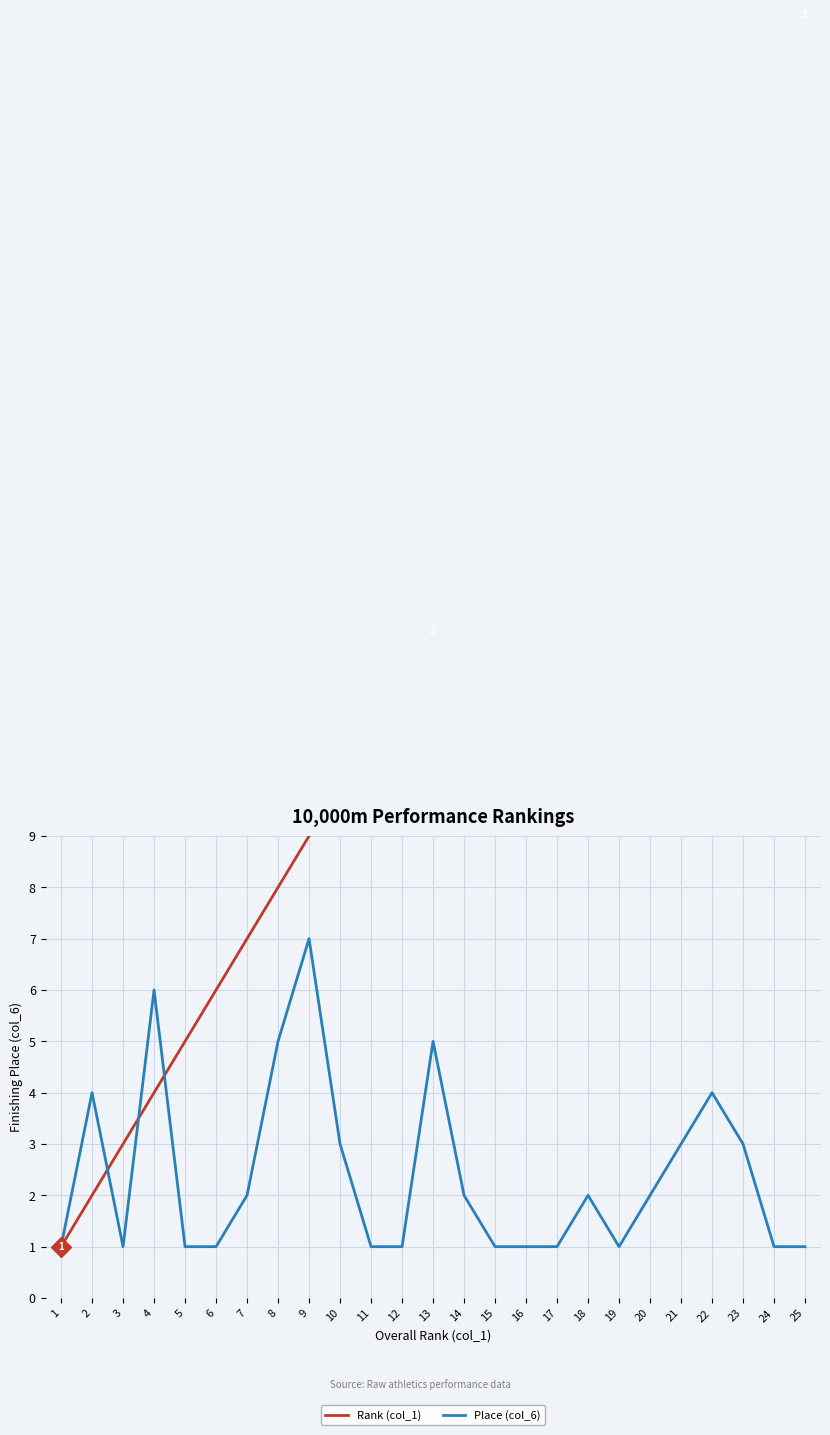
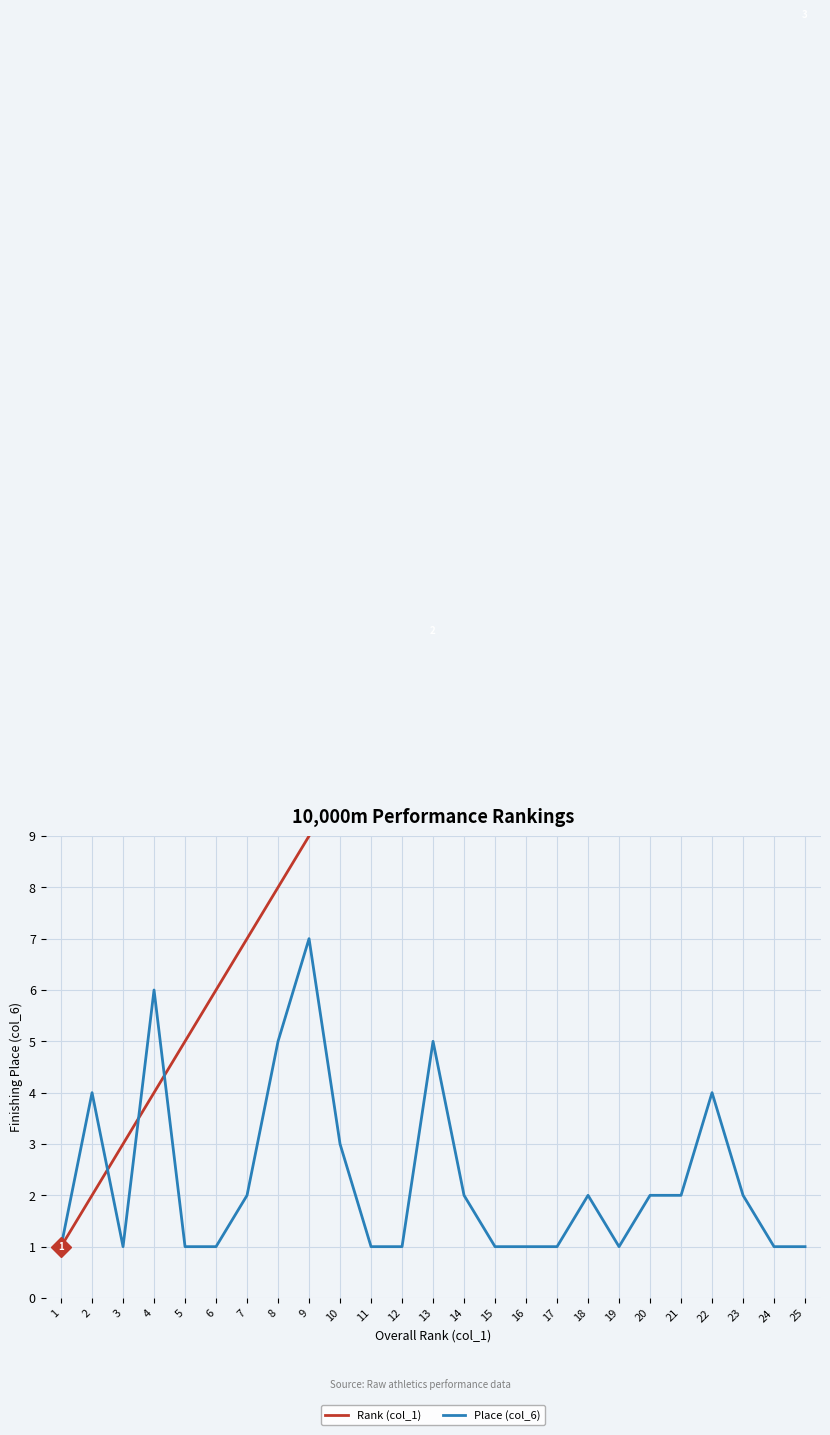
Place (col_6), 21: 3 -> 2
Place (col_6), 23: 3 -> 2
